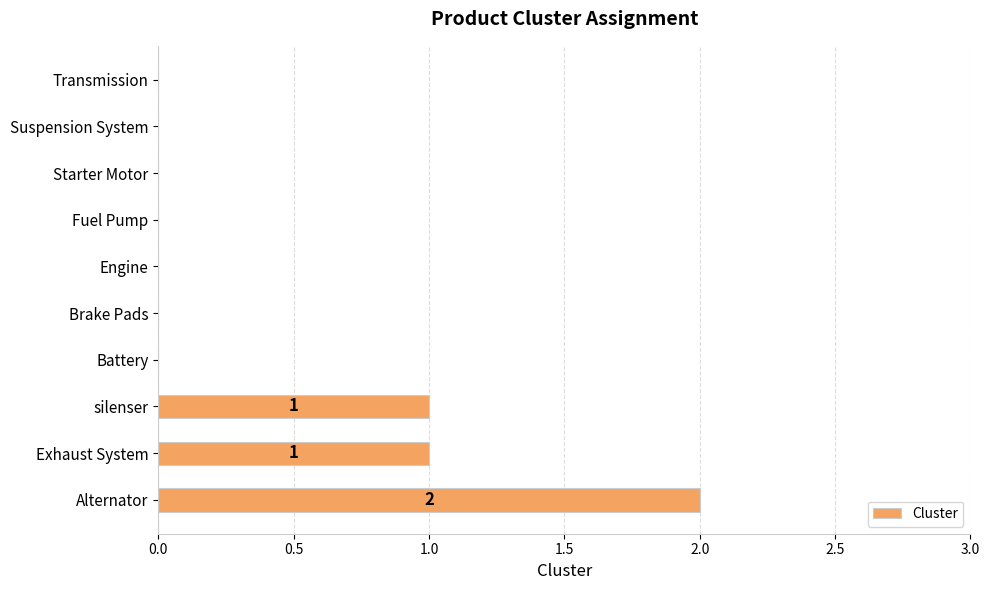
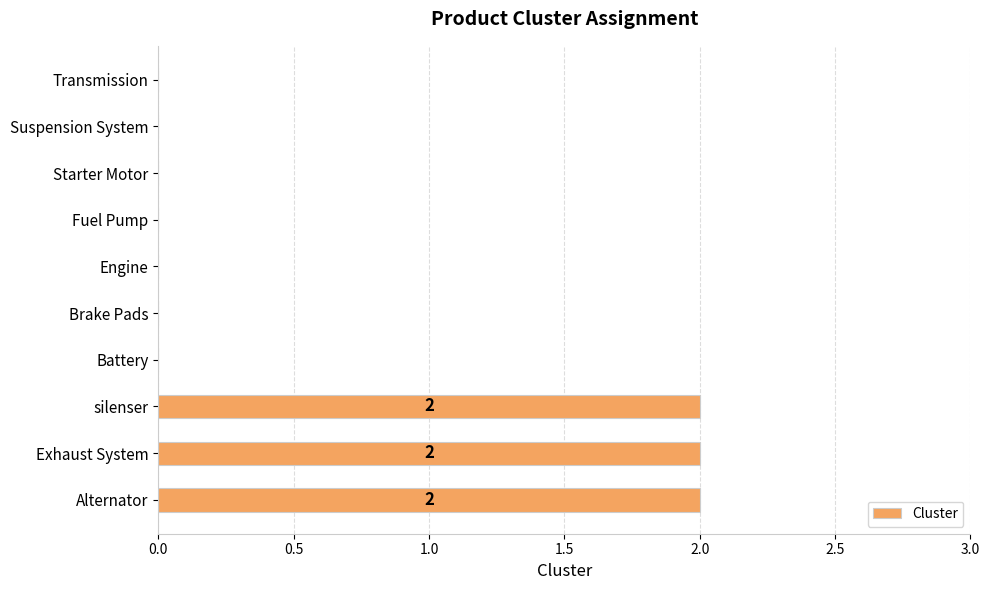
silenser: 1 -> 2
Exhaust System: 1 -> 2
